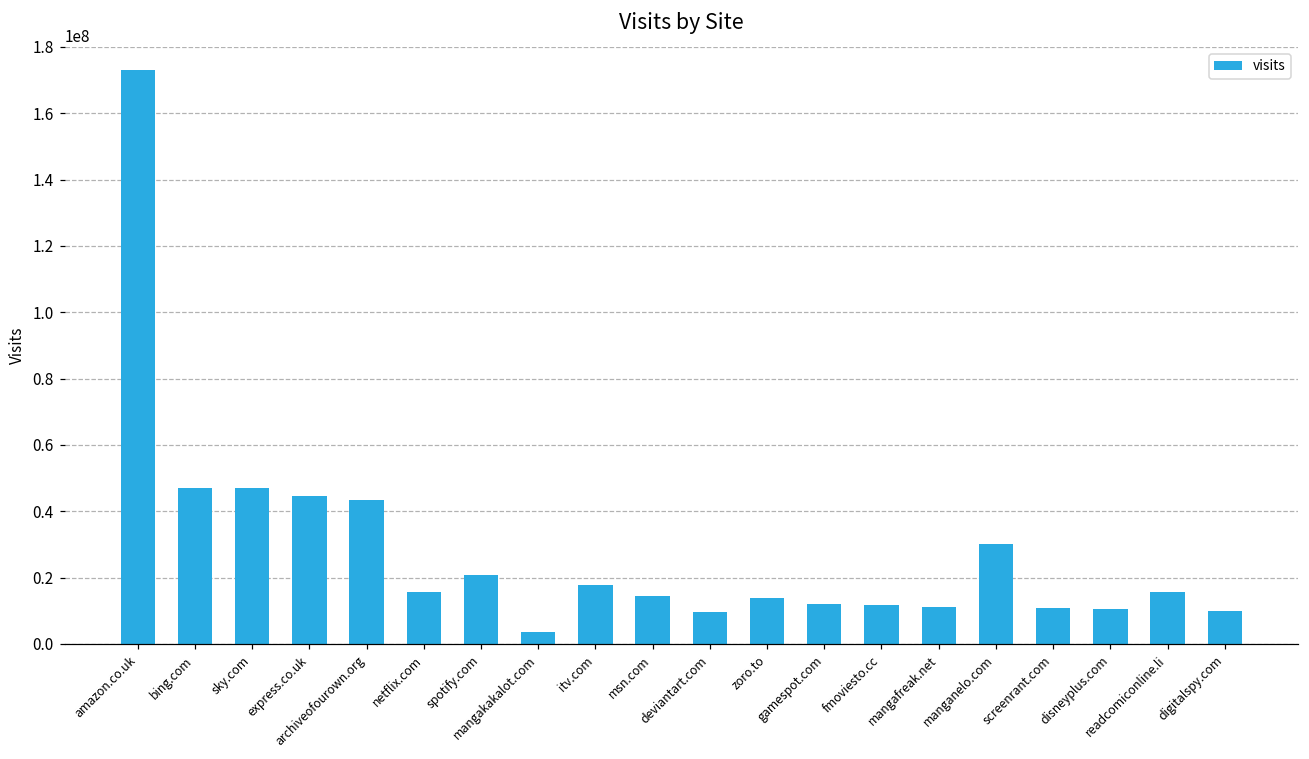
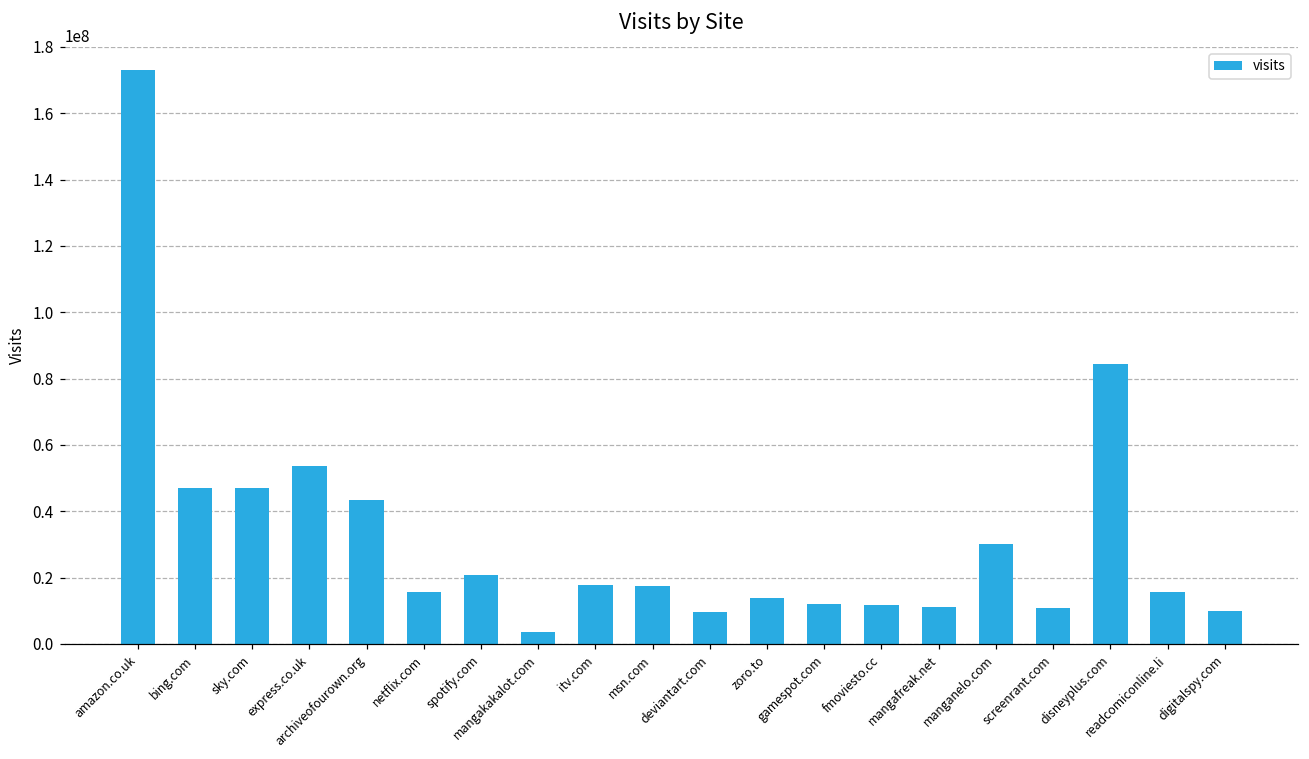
express.co.uk: 44000000 -> 54000000
msn.com: 14000000 -> 18000000
disneyplus.com: 11000000 -> 84000000
